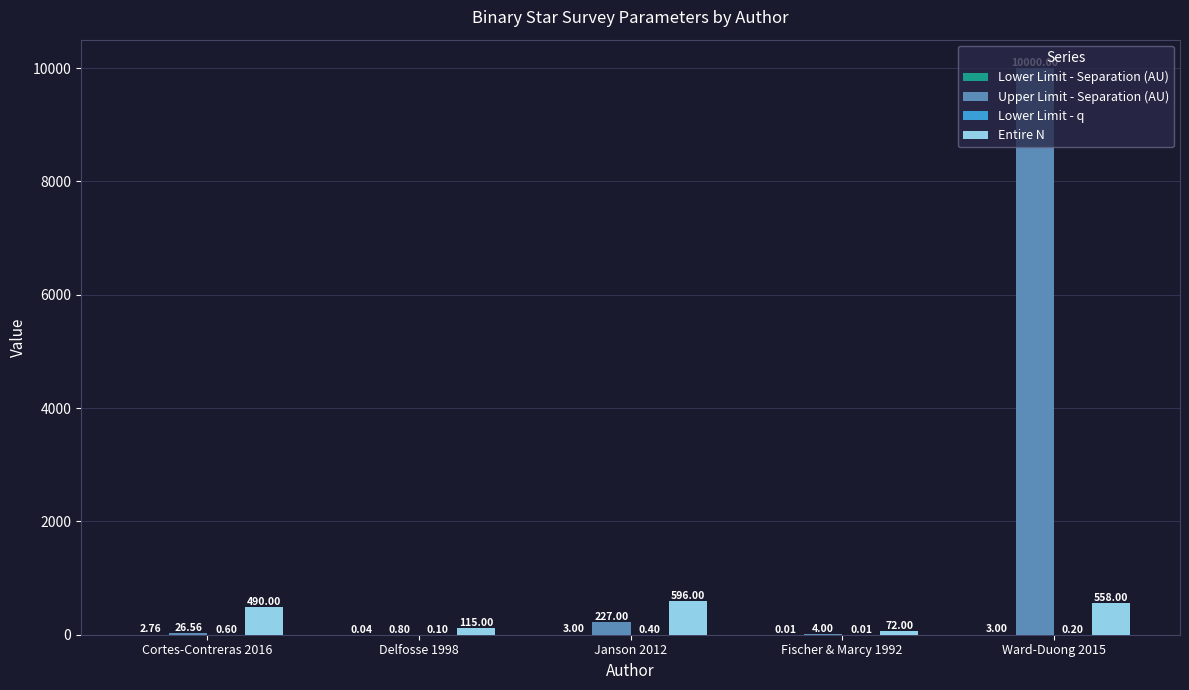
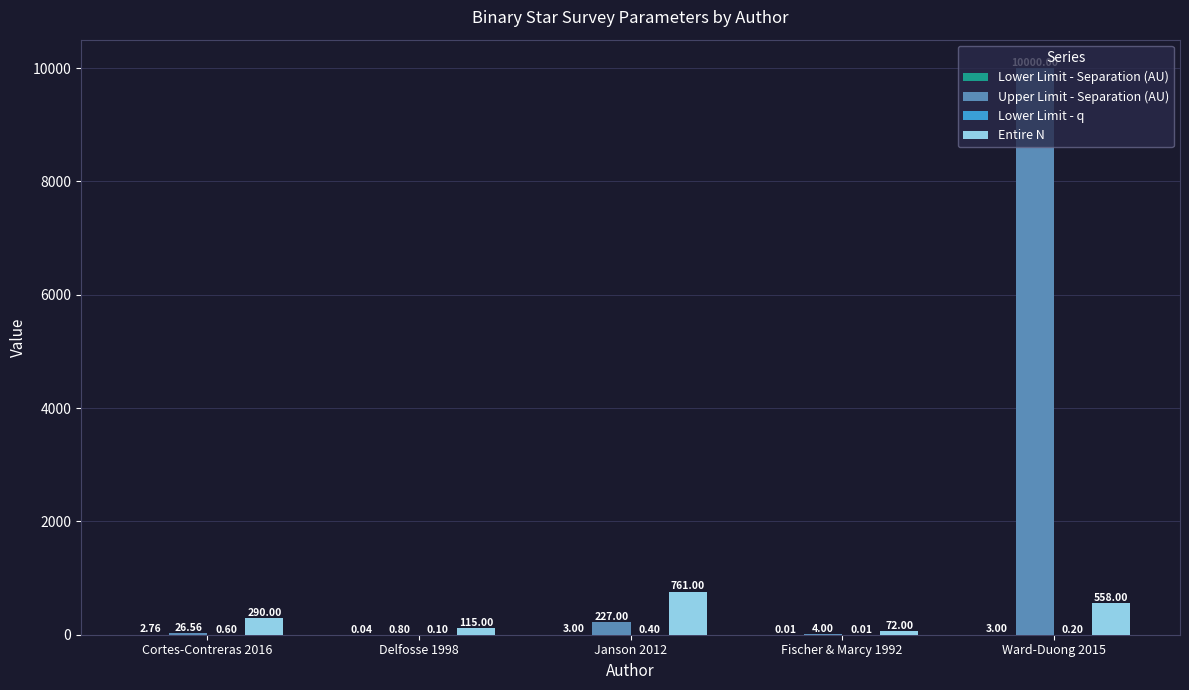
Entire N, Cortes-Contreras 2016: 490.00 -> 290.00
Entire N, Janson 2012: 596.00 -> 761.00
